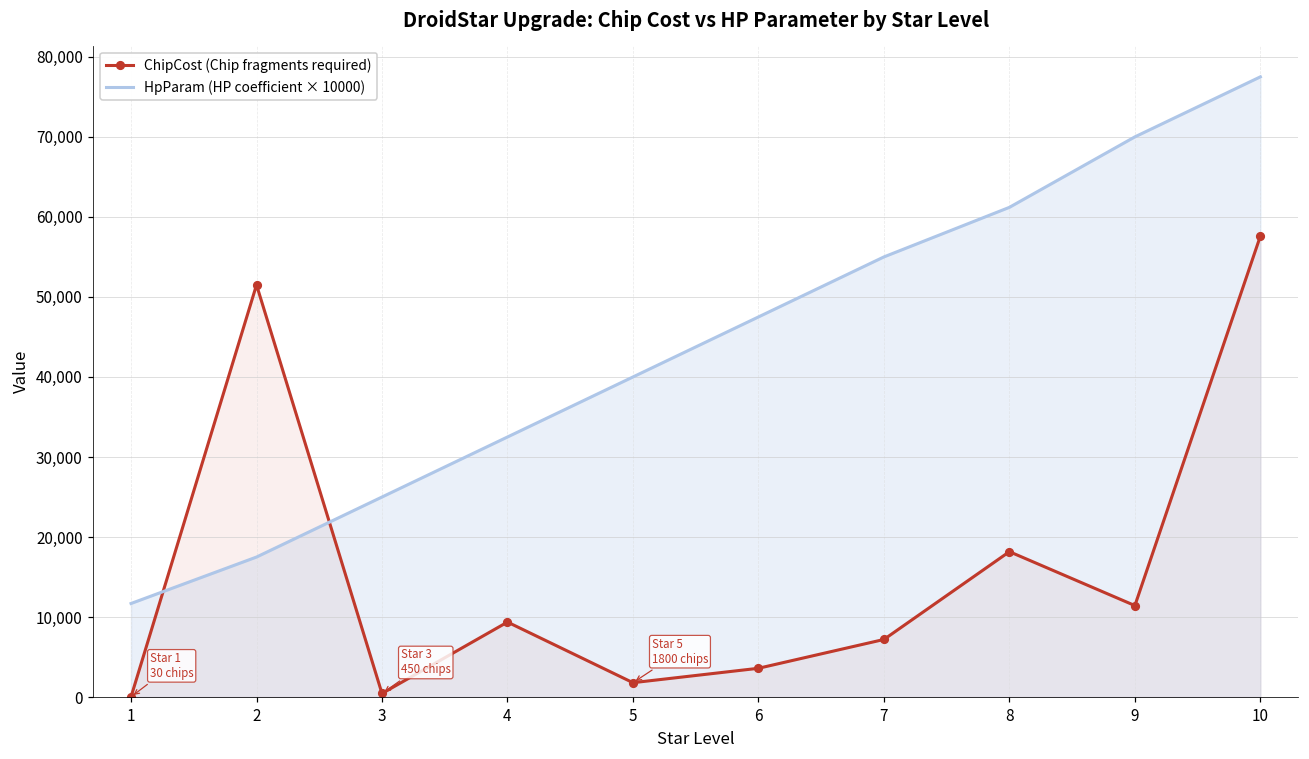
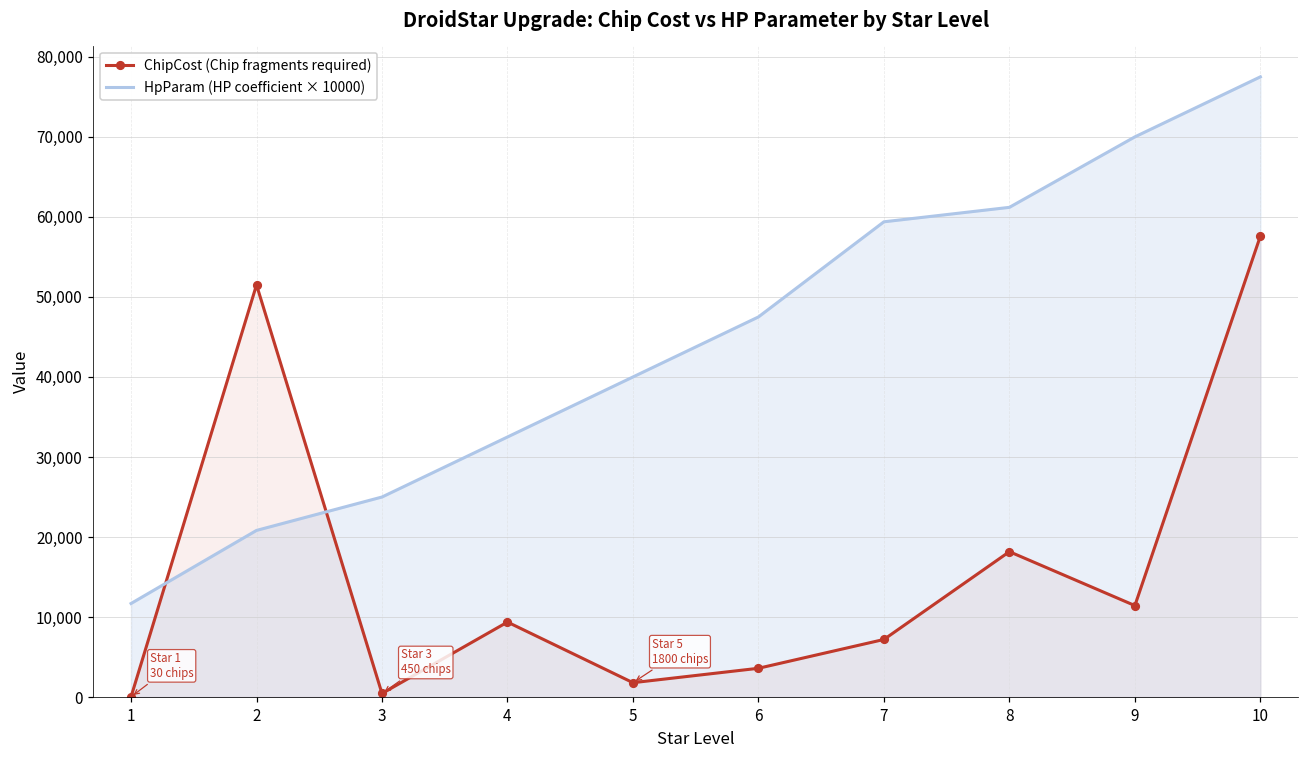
HpParam (HP coefficient × 10000), 2: 18,000 -> 21,000
HpParam (HP coefficient × 10000), 7: 55,000 -> 59,000
